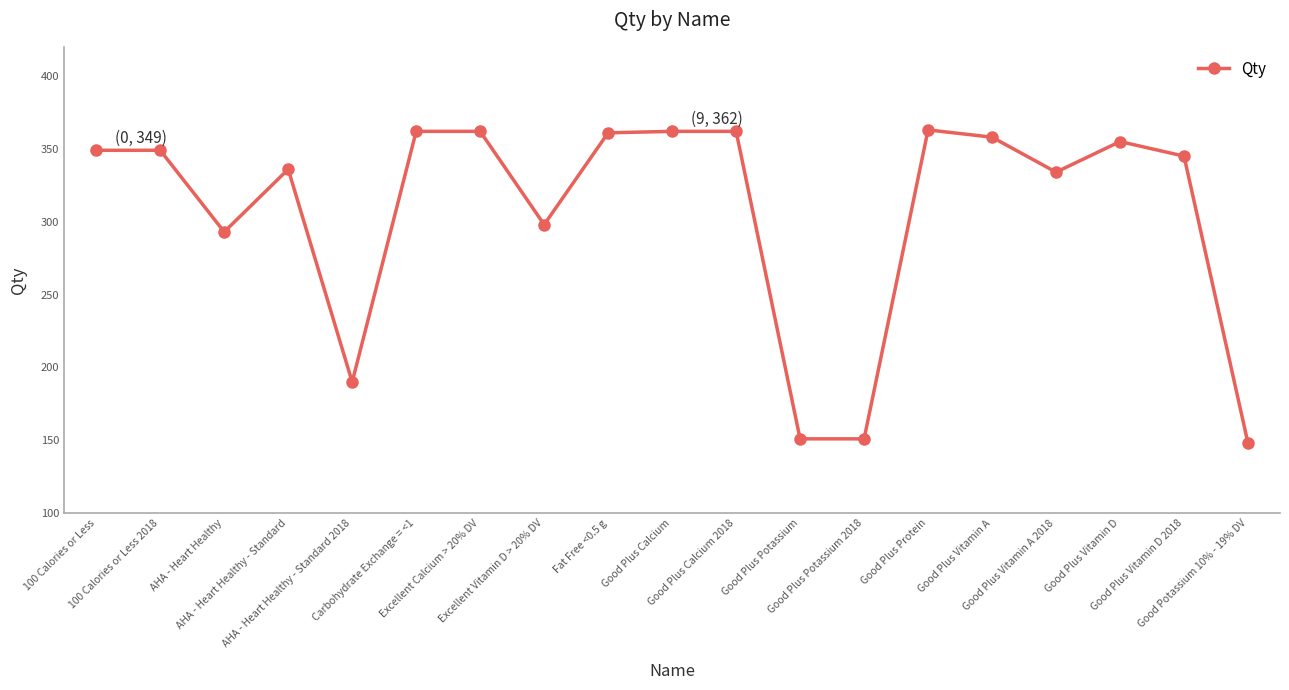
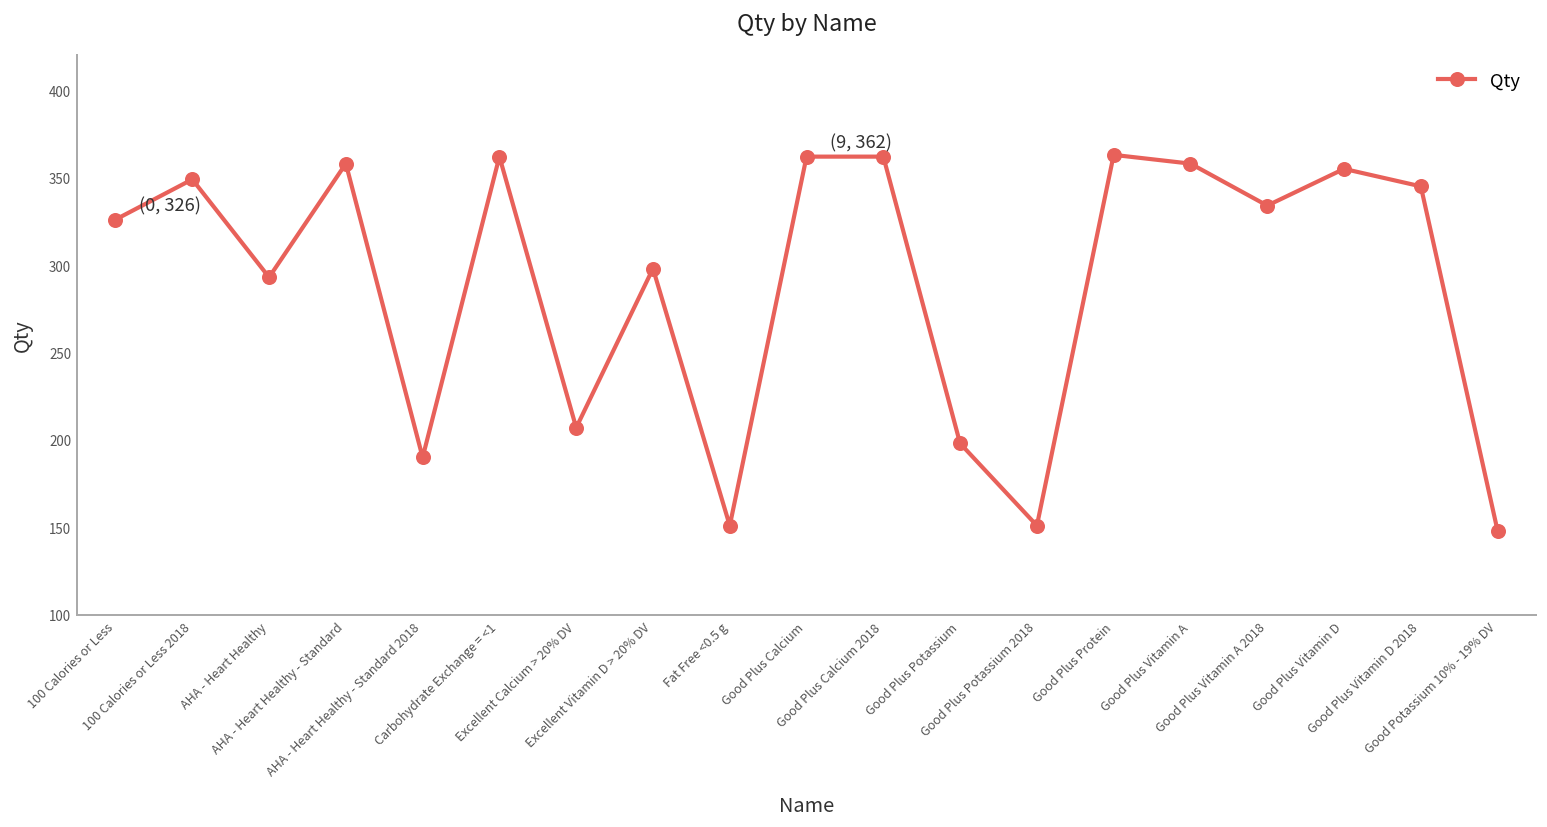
100 Calories or Less: 349 -> 326
AHA - Heart Healthy - Standard: 336 -> 358
Excellent Calcium > 20% DV: 362 -> 207
Fat Free <0.5 g: 361 -> 151
Good Plus Potassium: 151 -> 198
